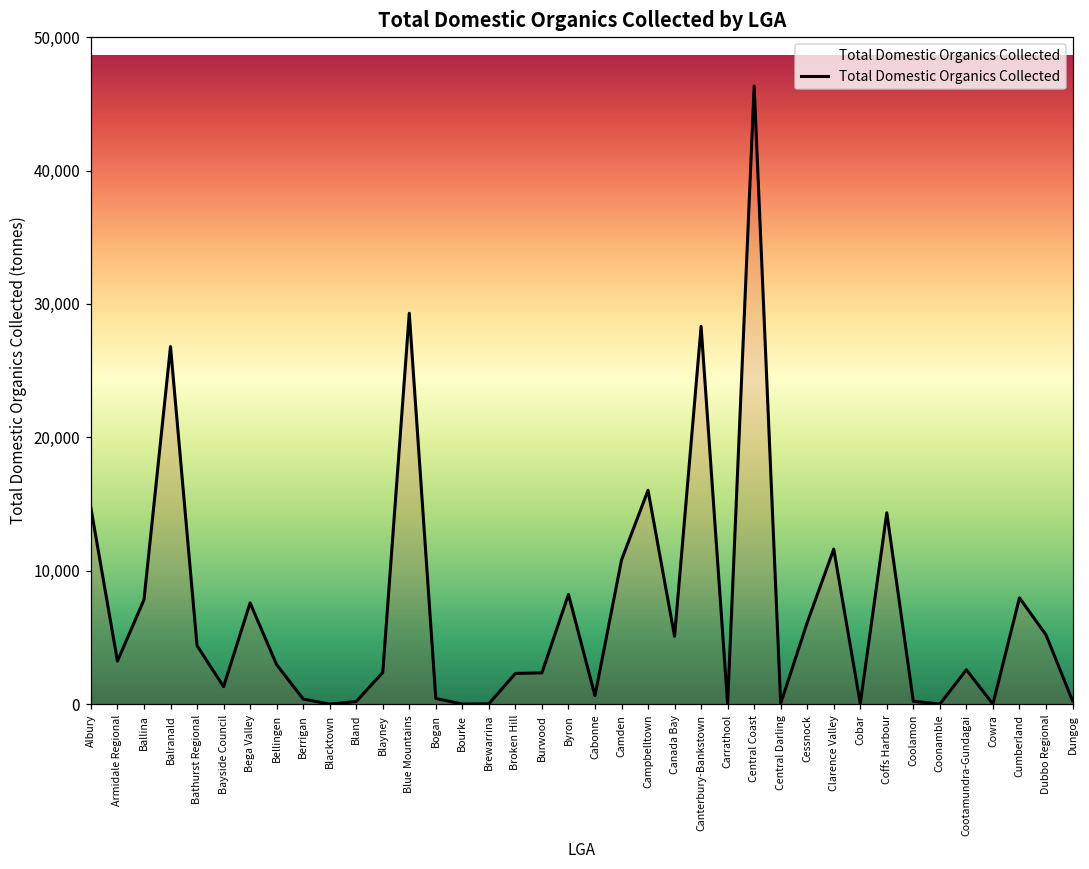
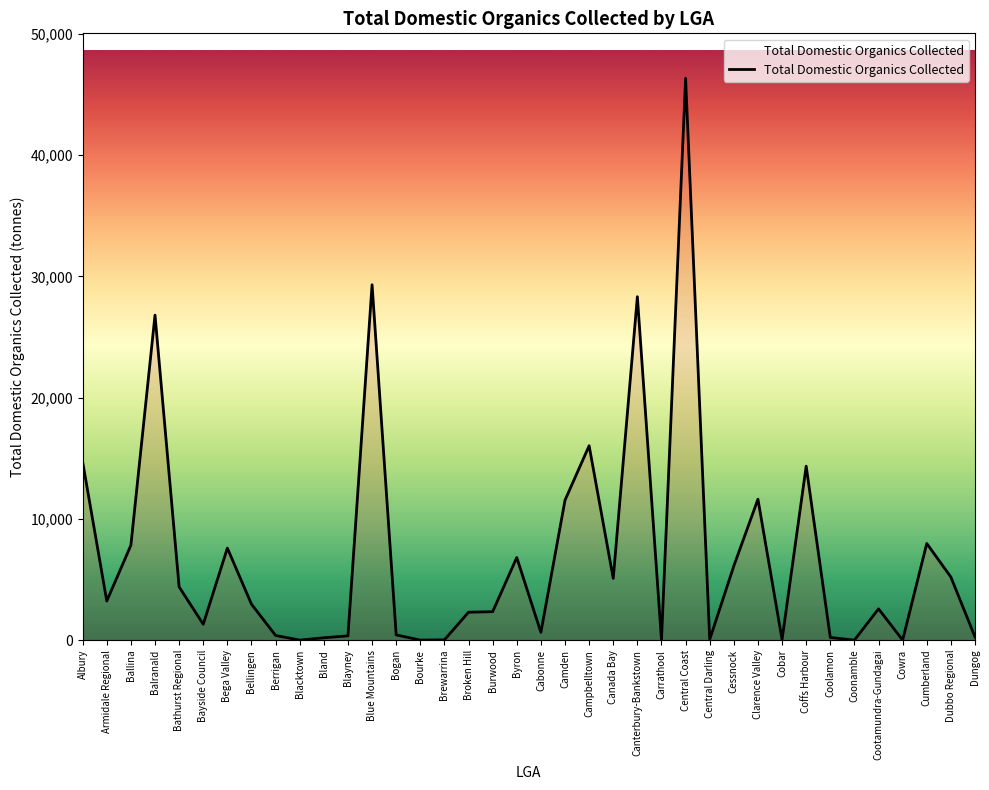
Blayney: 2,400 -> 400
Byron: 8,200 -> 6,800
Camden: 10,800 -> 11,500
